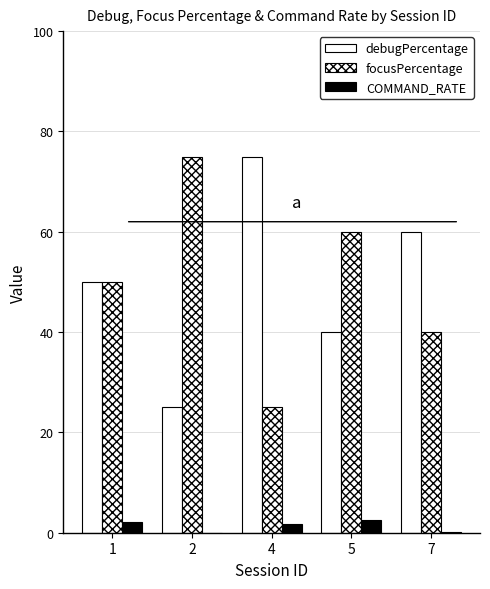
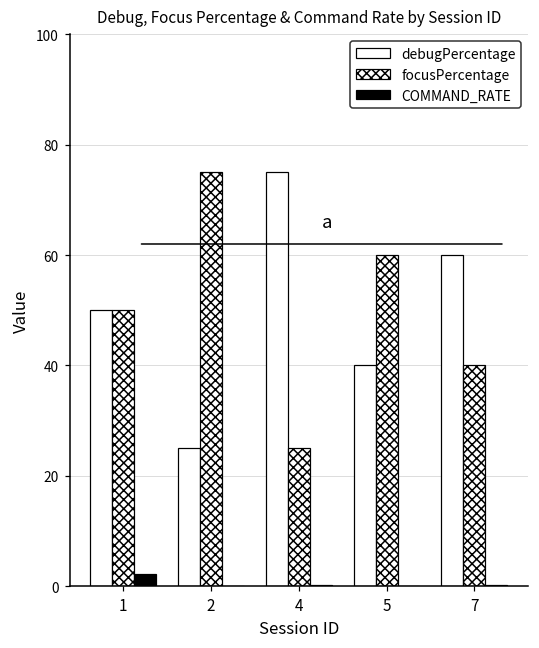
COMMAND_RATE, 4: 2 -> 0
COMMAND_RATE, 5: 2 -> 0
